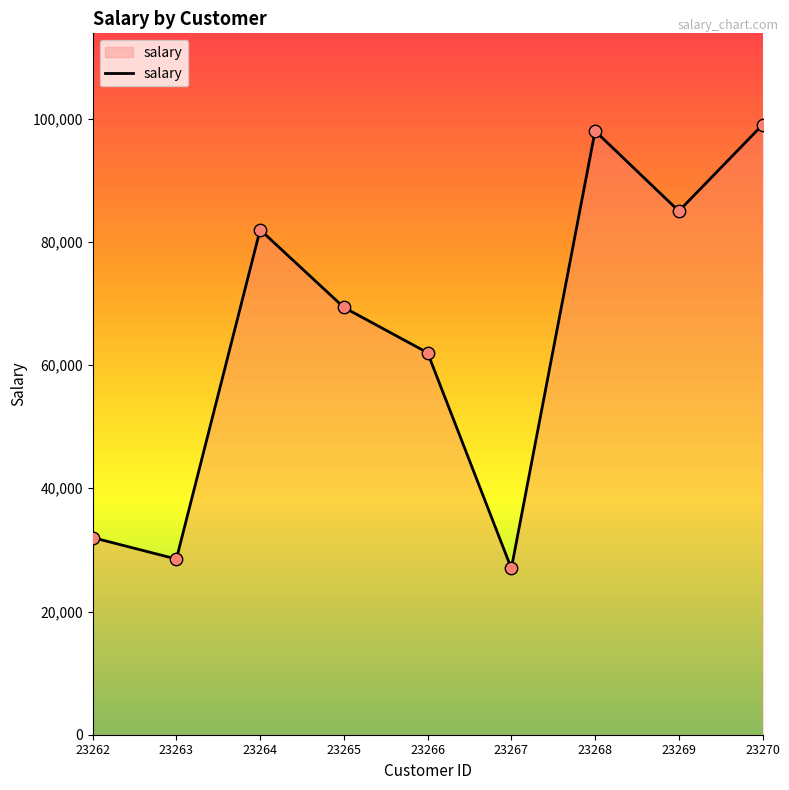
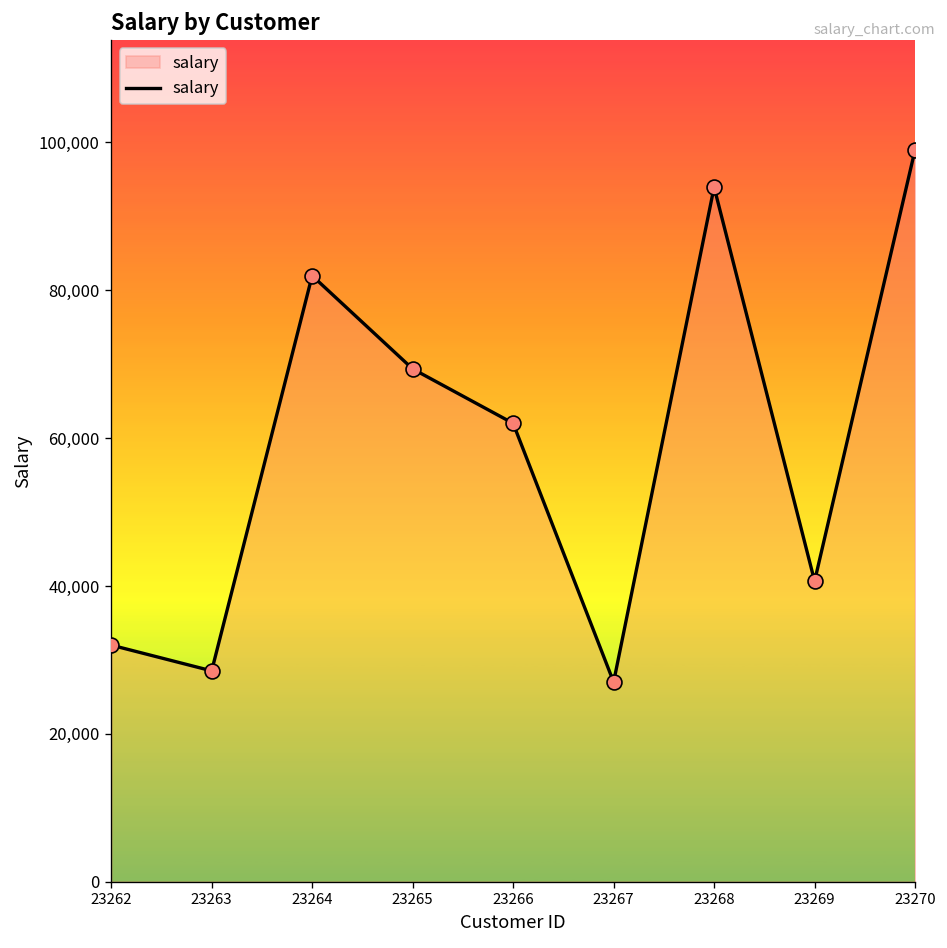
23268: 98,000 -> 94,000
23269: 85,000 -> 41,000
